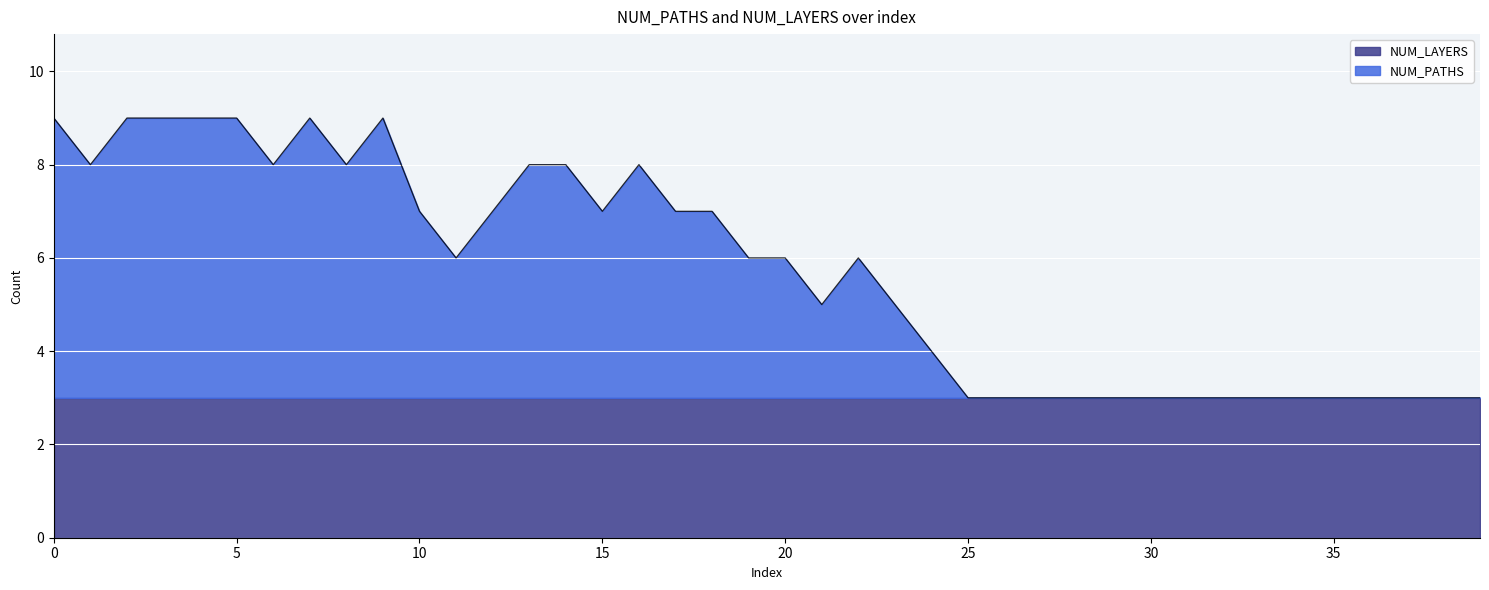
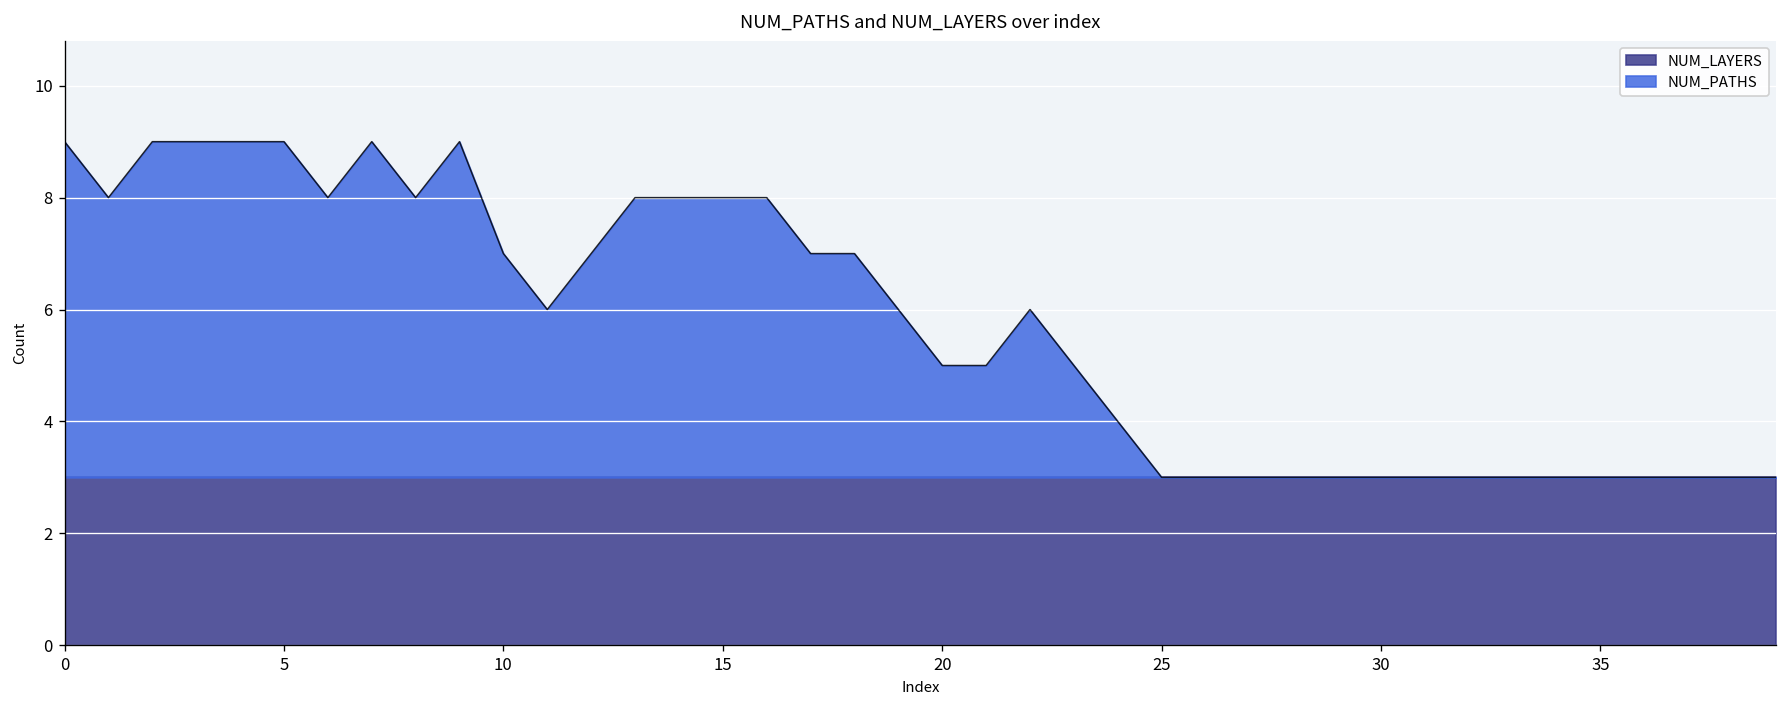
NUM_PATHS, 15: 7.0 -> 8.0
NUM_PATHS, 20: 6.0 -> 5.0
